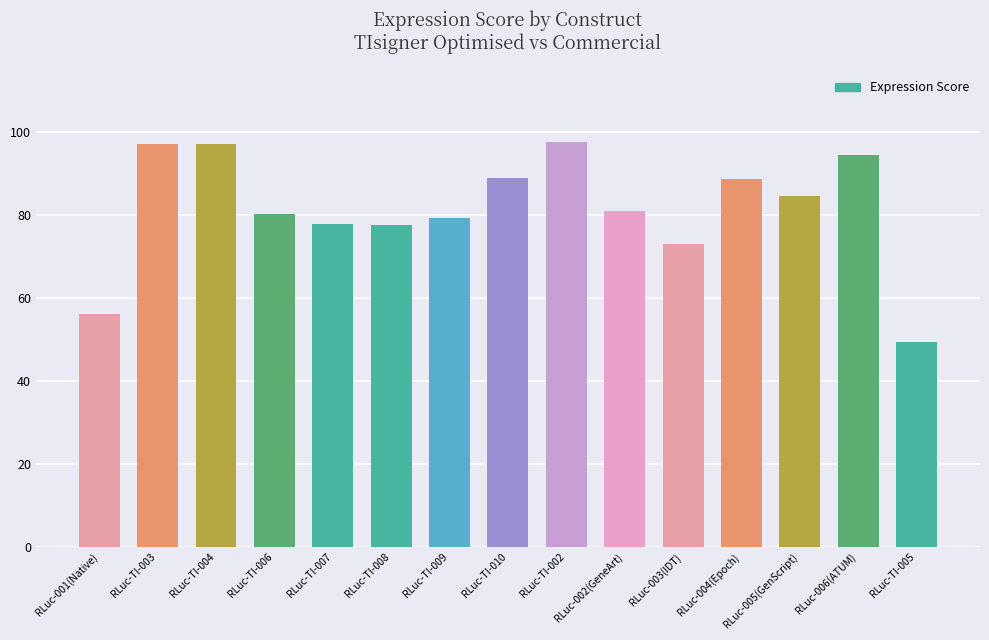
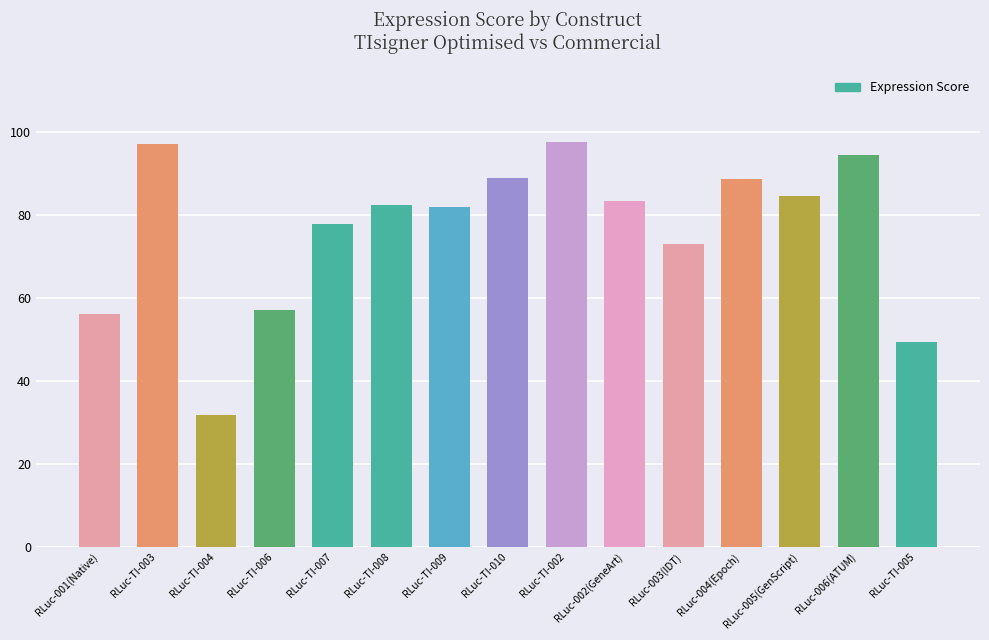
RLuc-TI-004: 97 -> 32
RLuc-TI-006: 80 -> 57
RLuc-TI-008: 78 -> 82
RLuc-TI-009: 79 -> 82
RLuc-002(GeneArt): 81 -> 83
